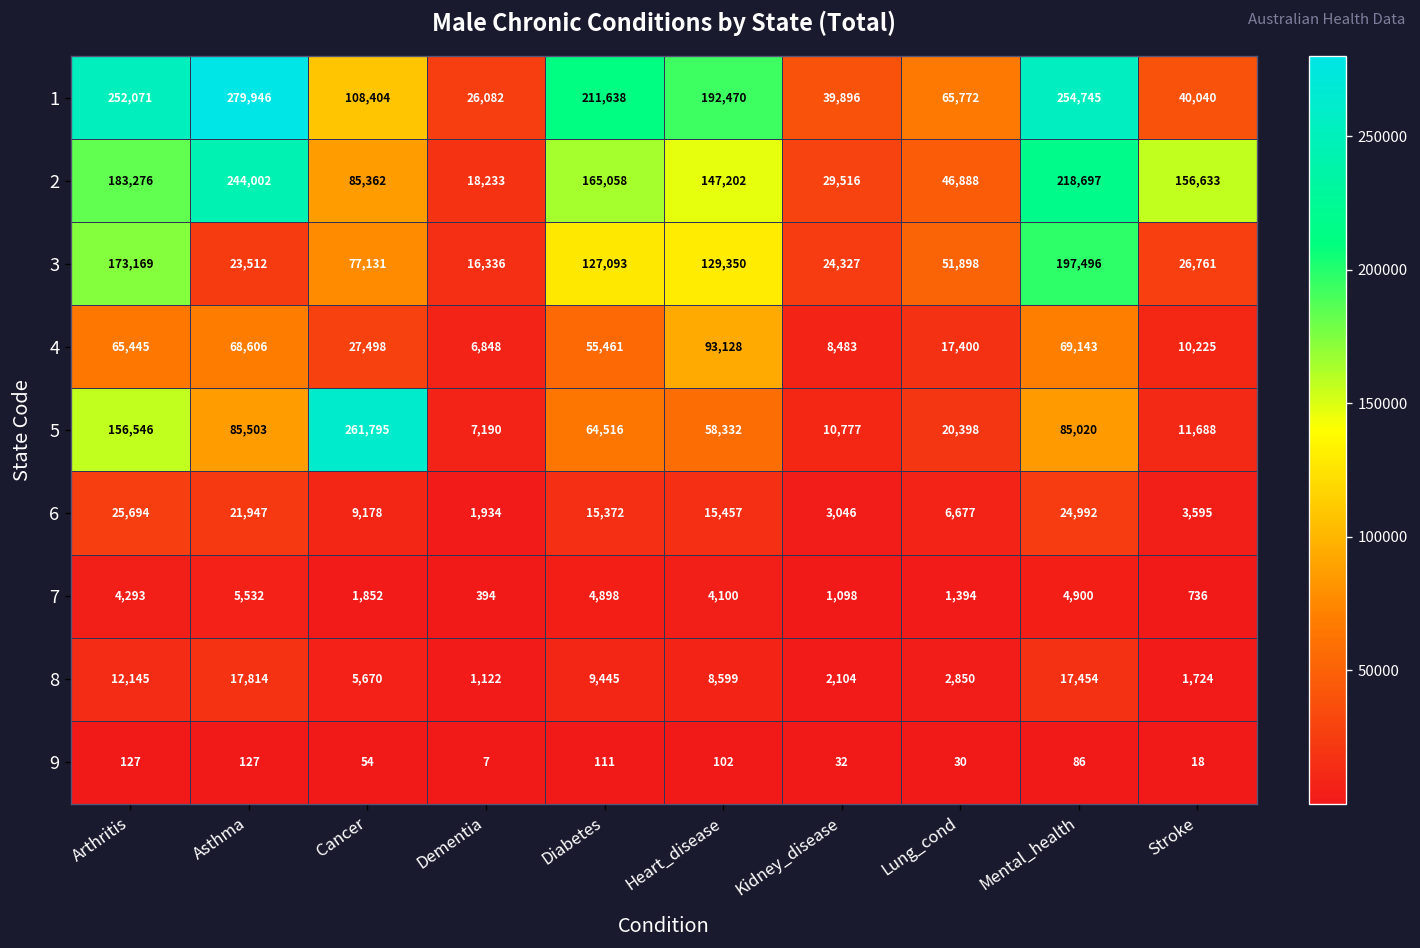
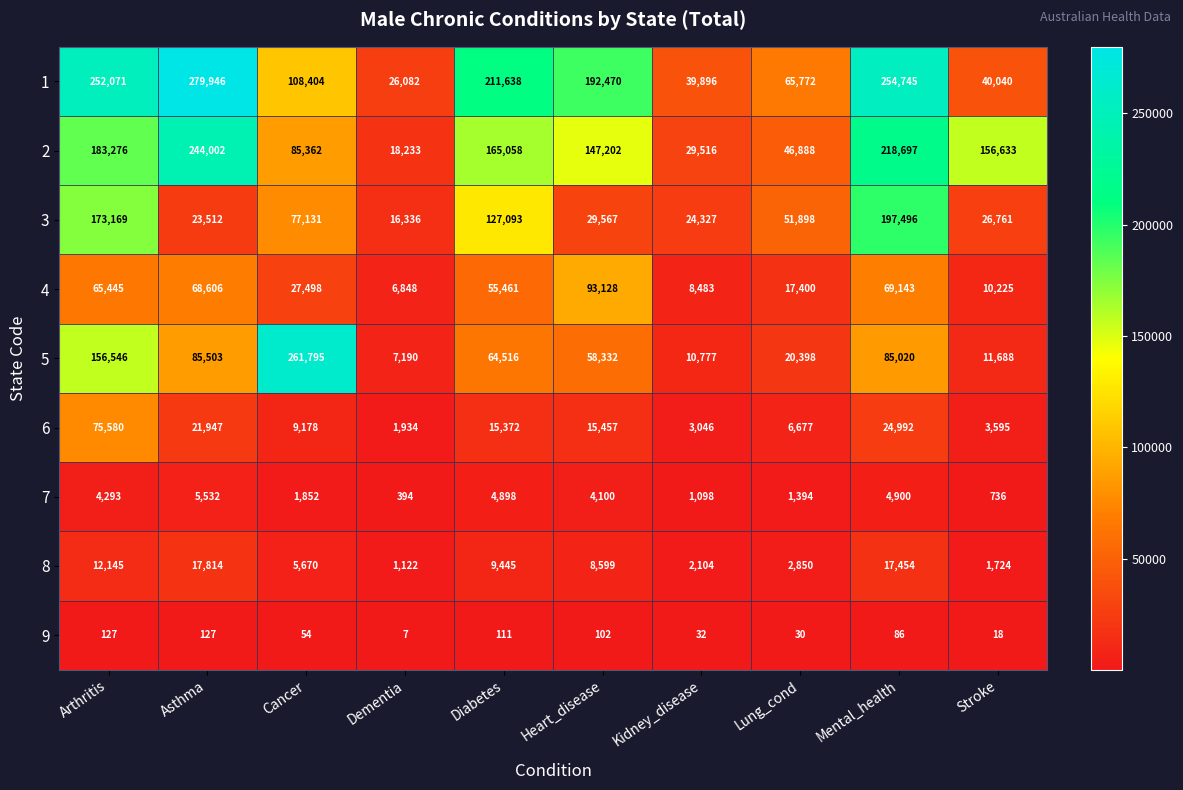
3, Heart_disease: 129,350 -> 29,567
6, Arthritis: 25,694 -> 75,580
